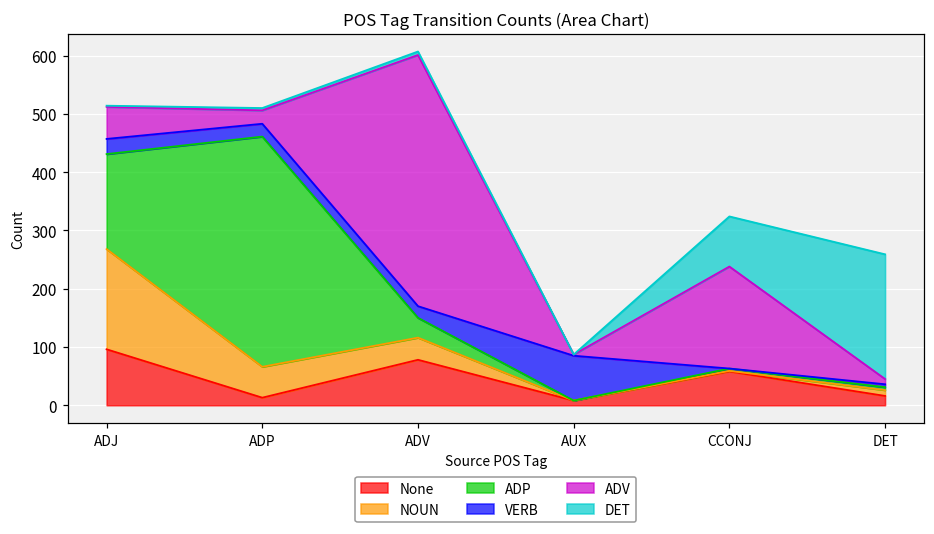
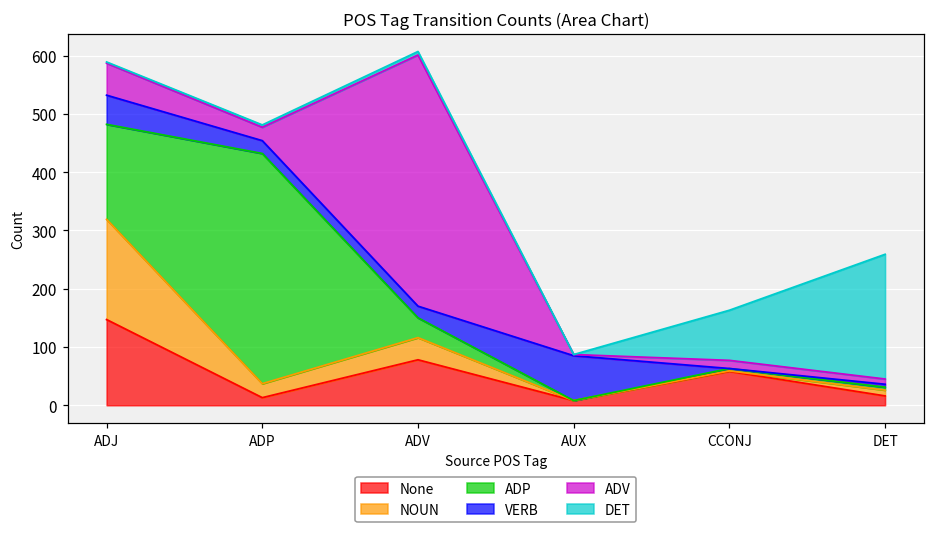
None, ADJ: 100 -> 150
VERB, ADJ: 30 -> 50
NOUN, ADP: 50 -> 20
ADV, CCONJ: 180 -> 10
